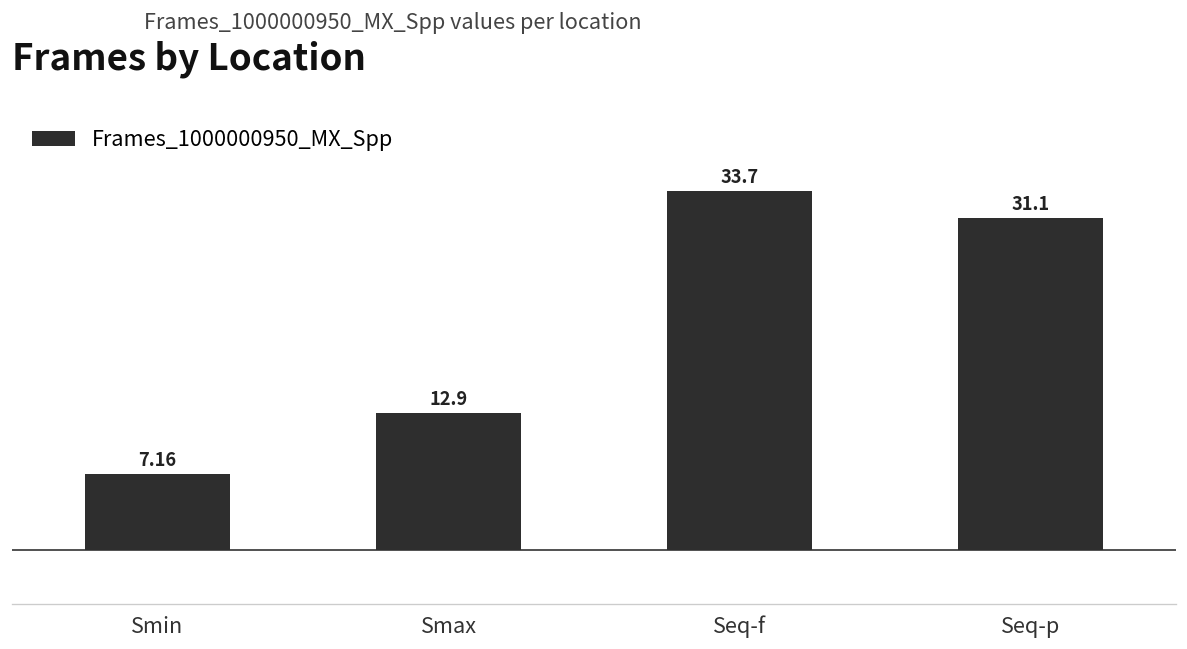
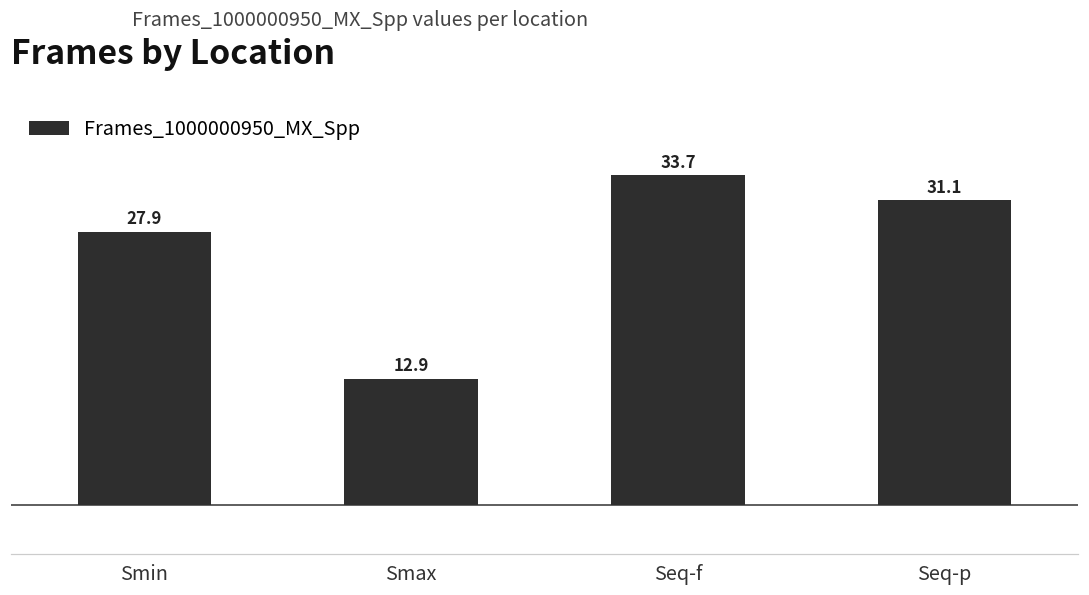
Smin: 7.16 -> 27.9
